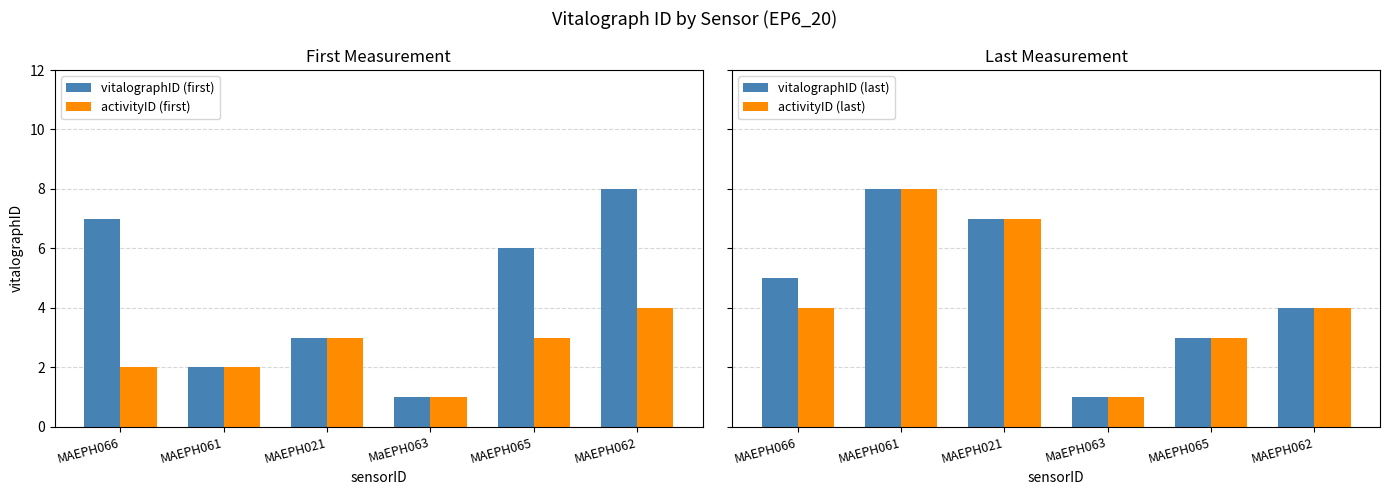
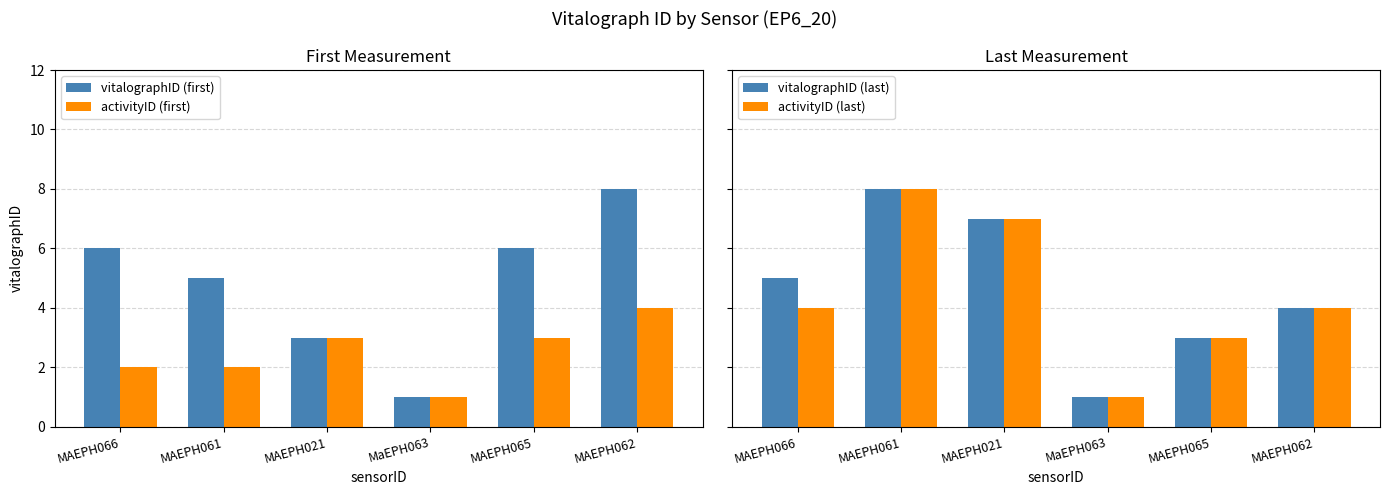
First Measurement, vitalographID (first), MAEPH066: 7 -> 6
First Measurement, vitalographID (first), MAEPH061: 2 -> 5
